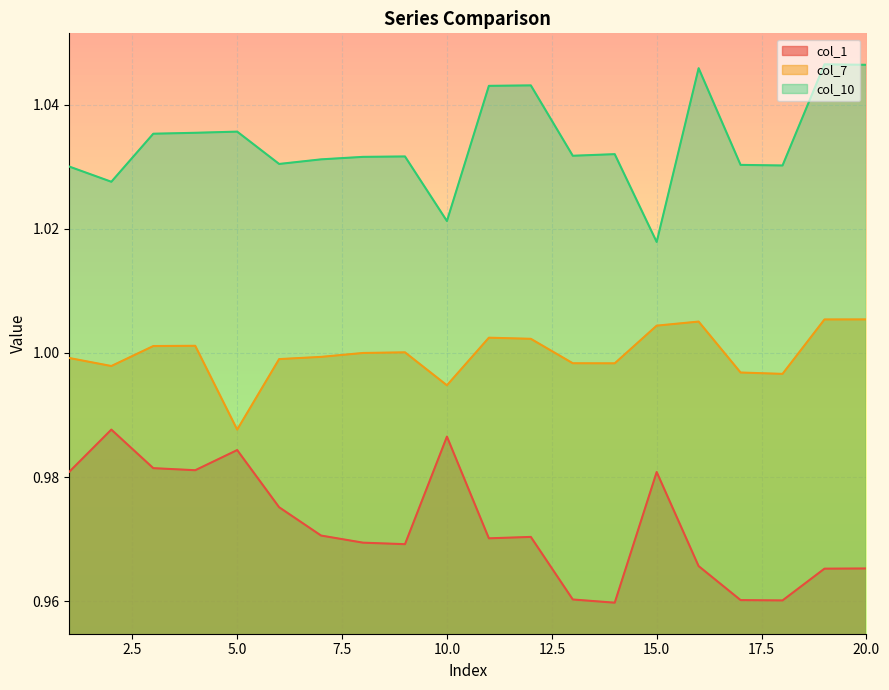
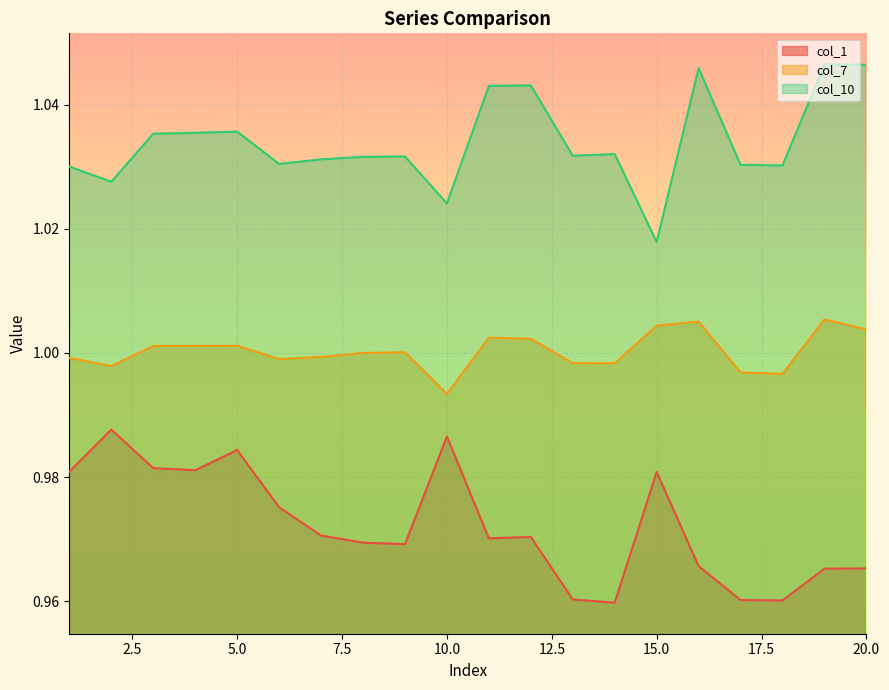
col_7, 5.0: 0.988 -> 1.001
col_7, 10.0: 0.995 -> 0.993
col_10, 10.0: 1.021 -> 1.024
col_7, 20.0: 1.005 -> 1.004
